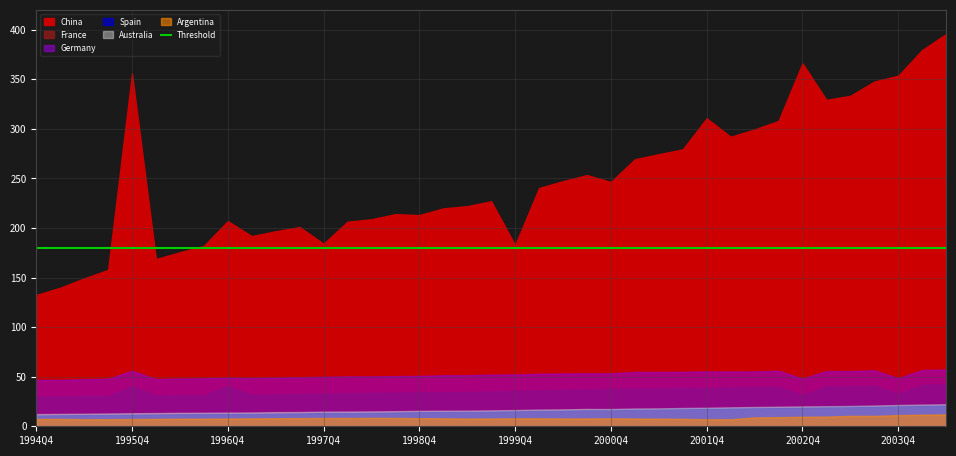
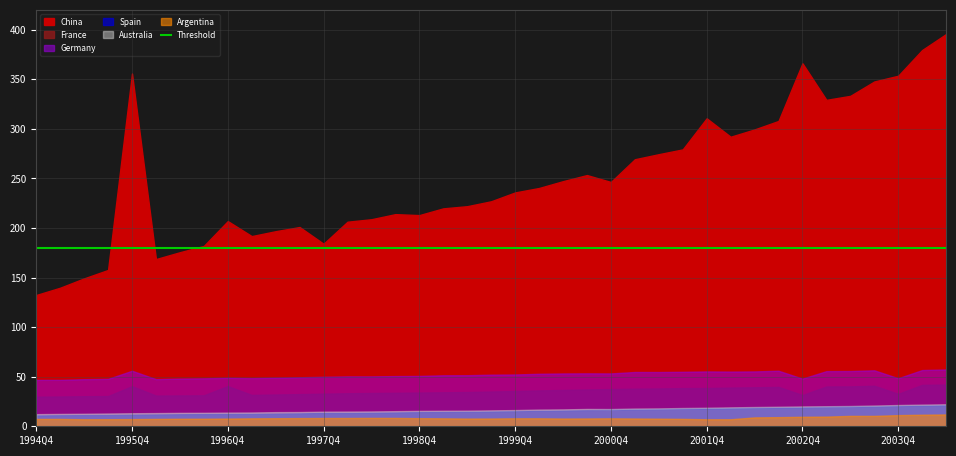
China, 1999Q4: 180 -> 240
